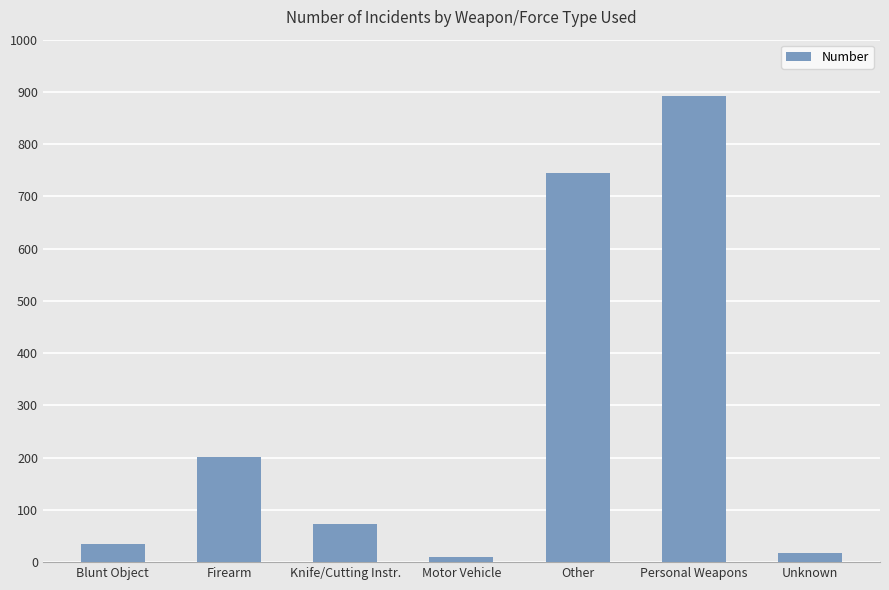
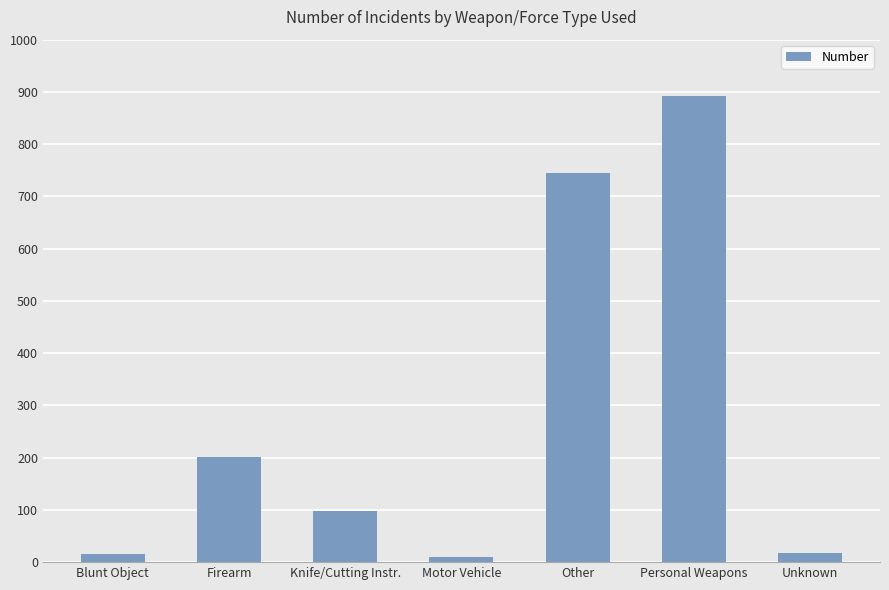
Blunt Object: 30 -> 20
Knife/Cutting Instr.: 70 -> 100
